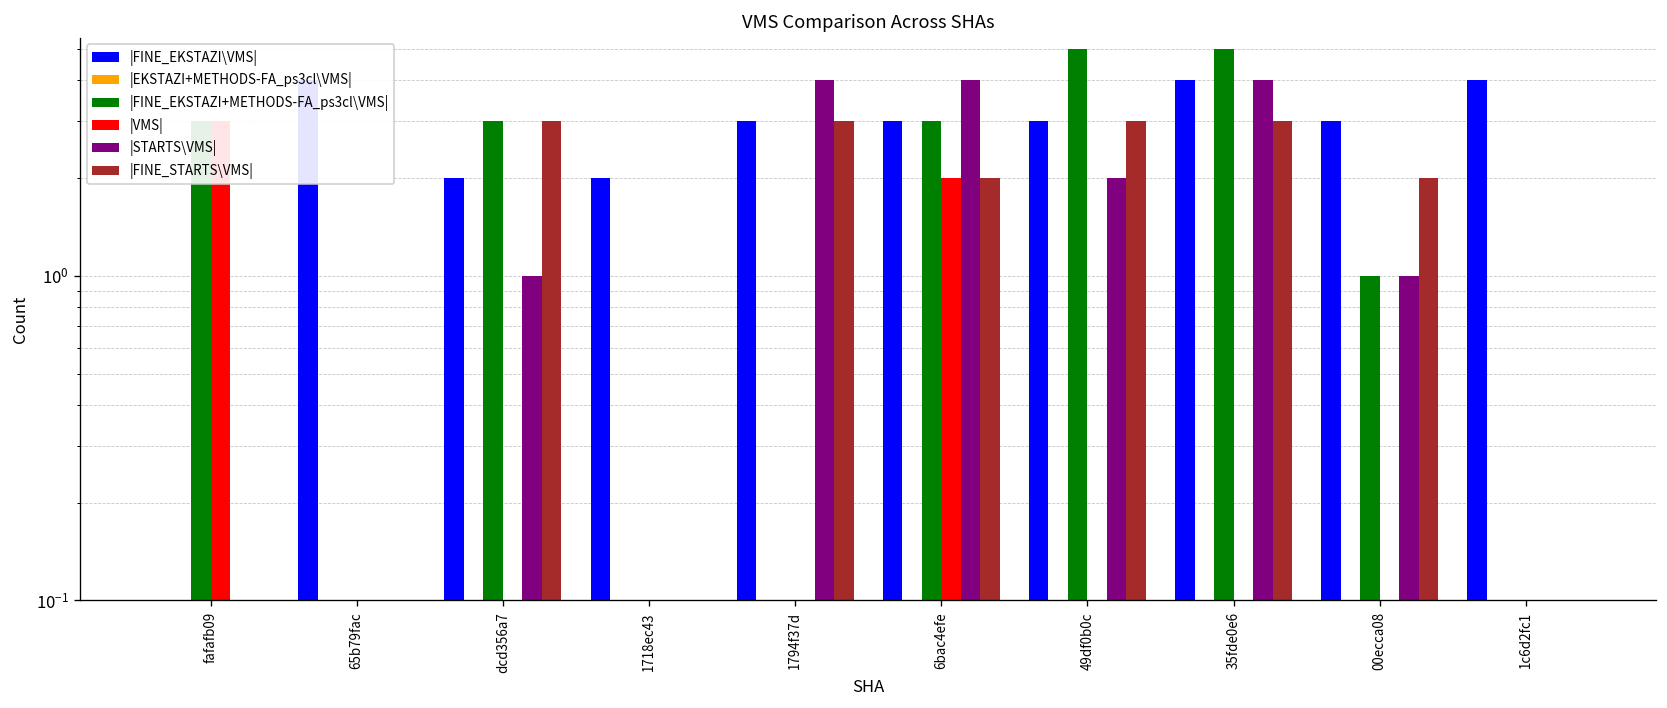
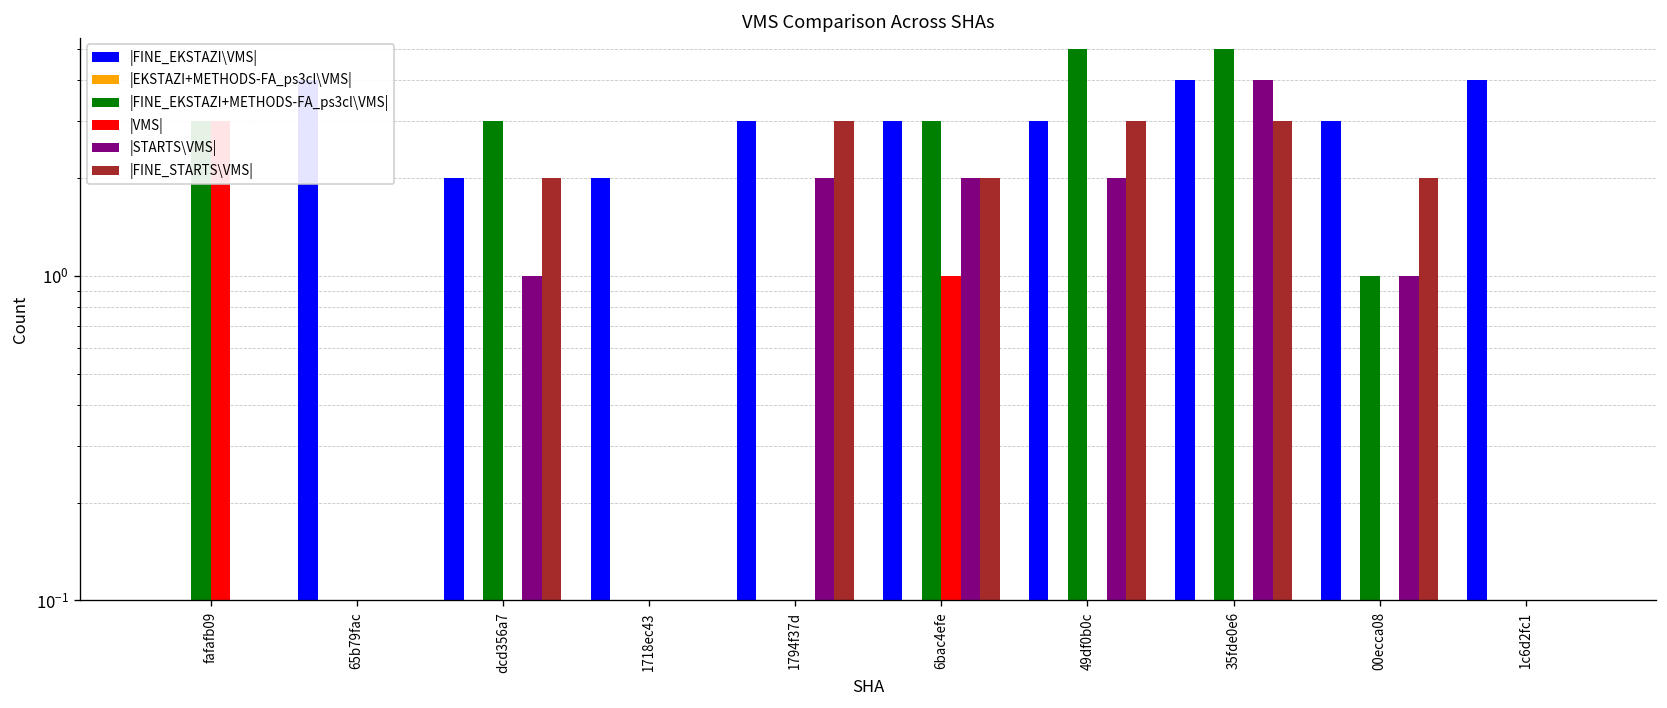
|FINE_STARTS\VMS|, dcd356a7: 3 -> 2
|STARTS\VMS|, 1794f37d: 4 -> 2
|VMS|, 6bac4efe: 2 -> 1
|STARTS\VMS|, 6bac4efe: 4 -> 2
